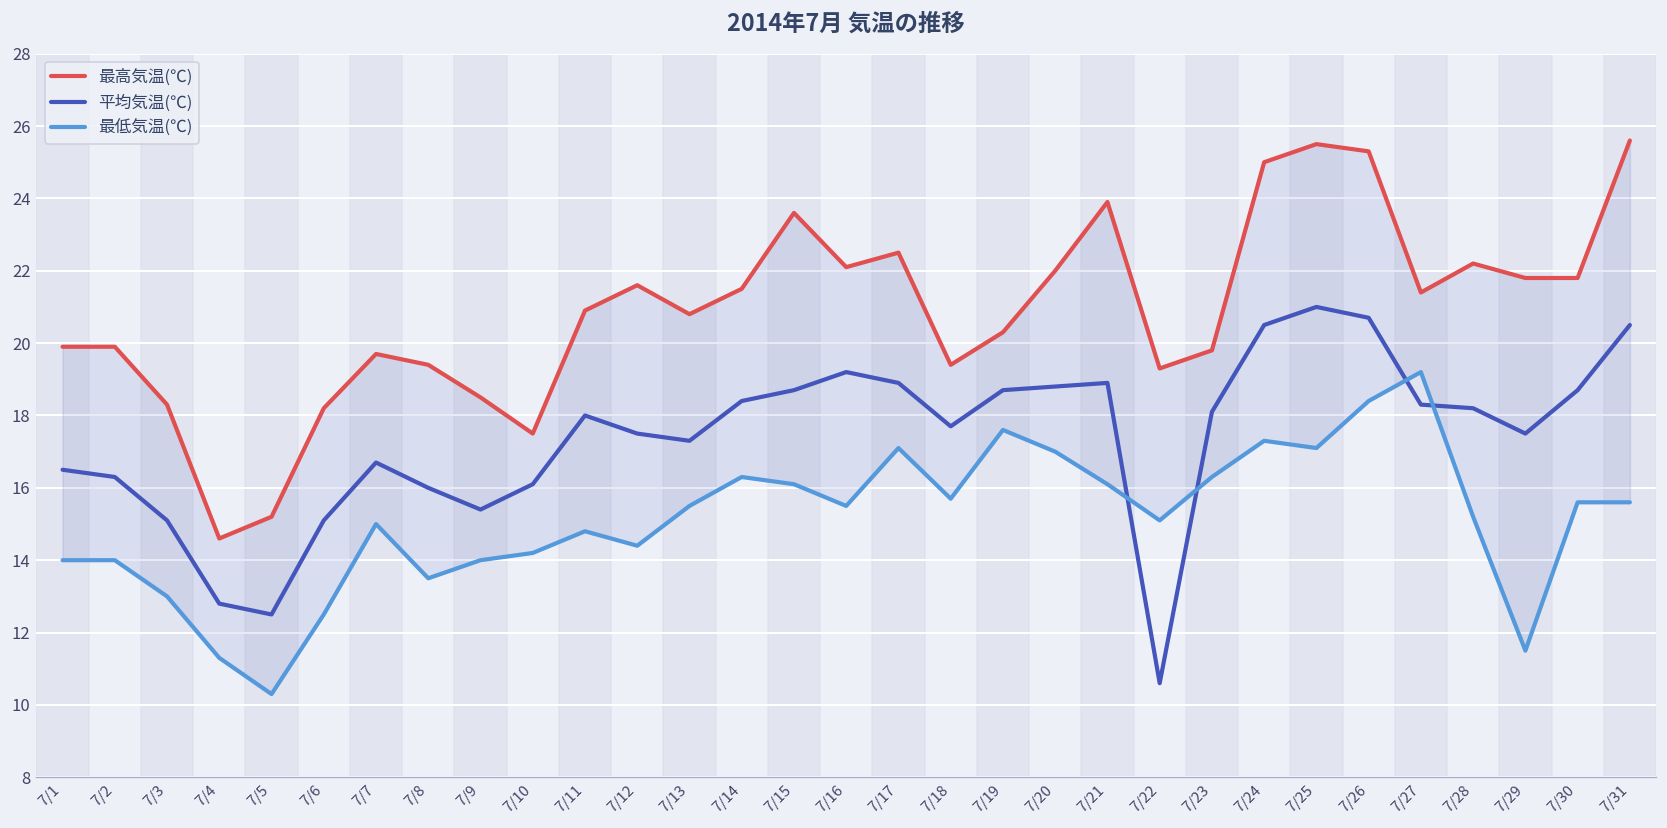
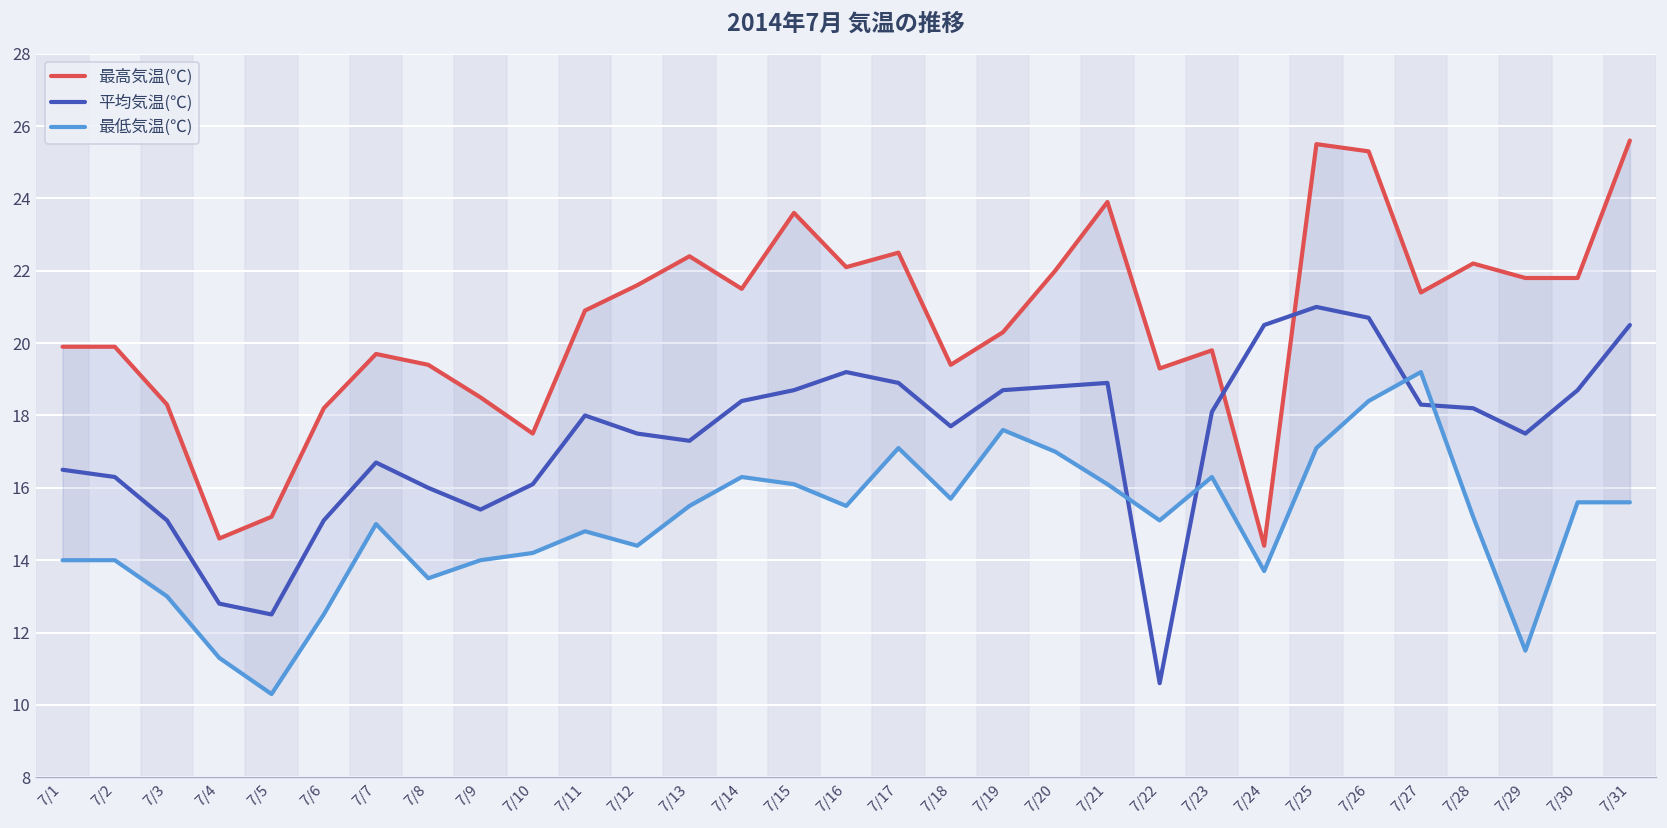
最高気温(℃), 7/13: 20.8 -> 22.4
最高気温(℃), 7/24: 25.0 -> 14.4
最低気温(℃), 7/24: 17.3 -> 13.7
